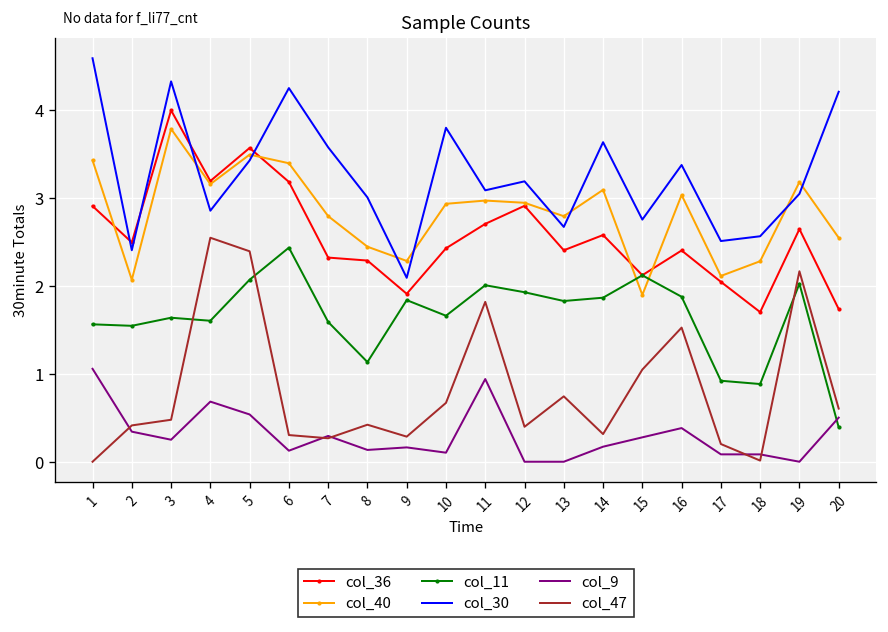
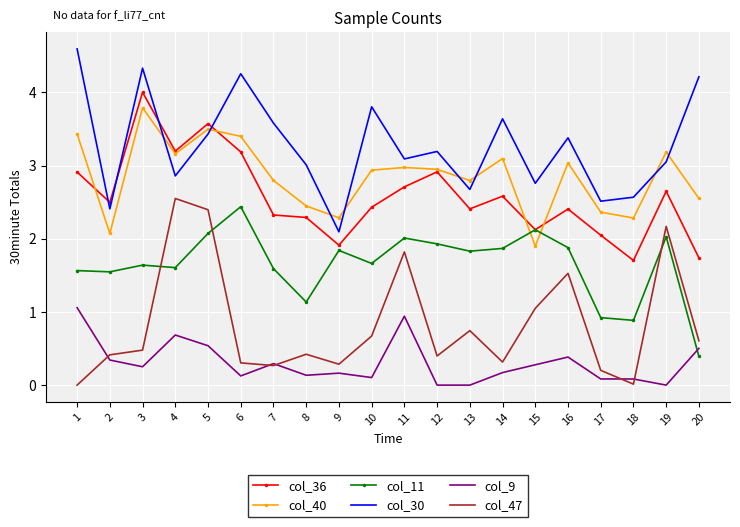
col_40, 17: 2.1 -> 2.4
